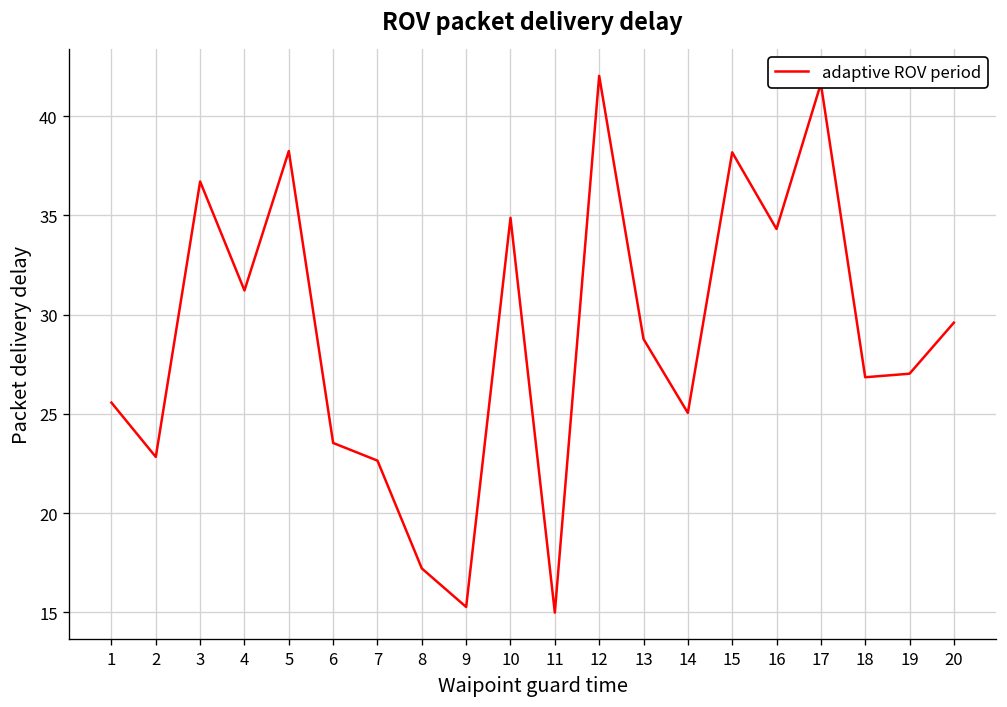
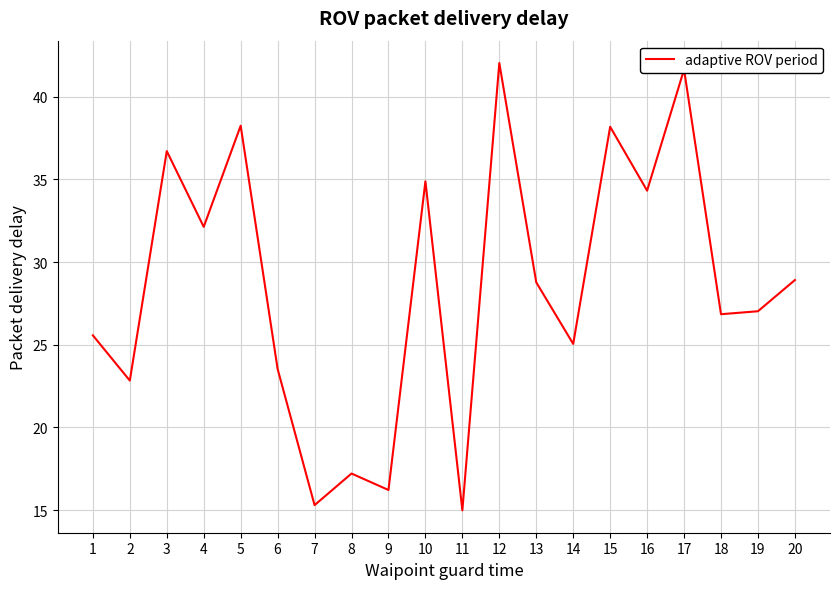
4: 31.2 -> 32.1
7: 22.6 -> 15.3
9: 15.3 -> 16.2
20: 29.6 -> 28.9
